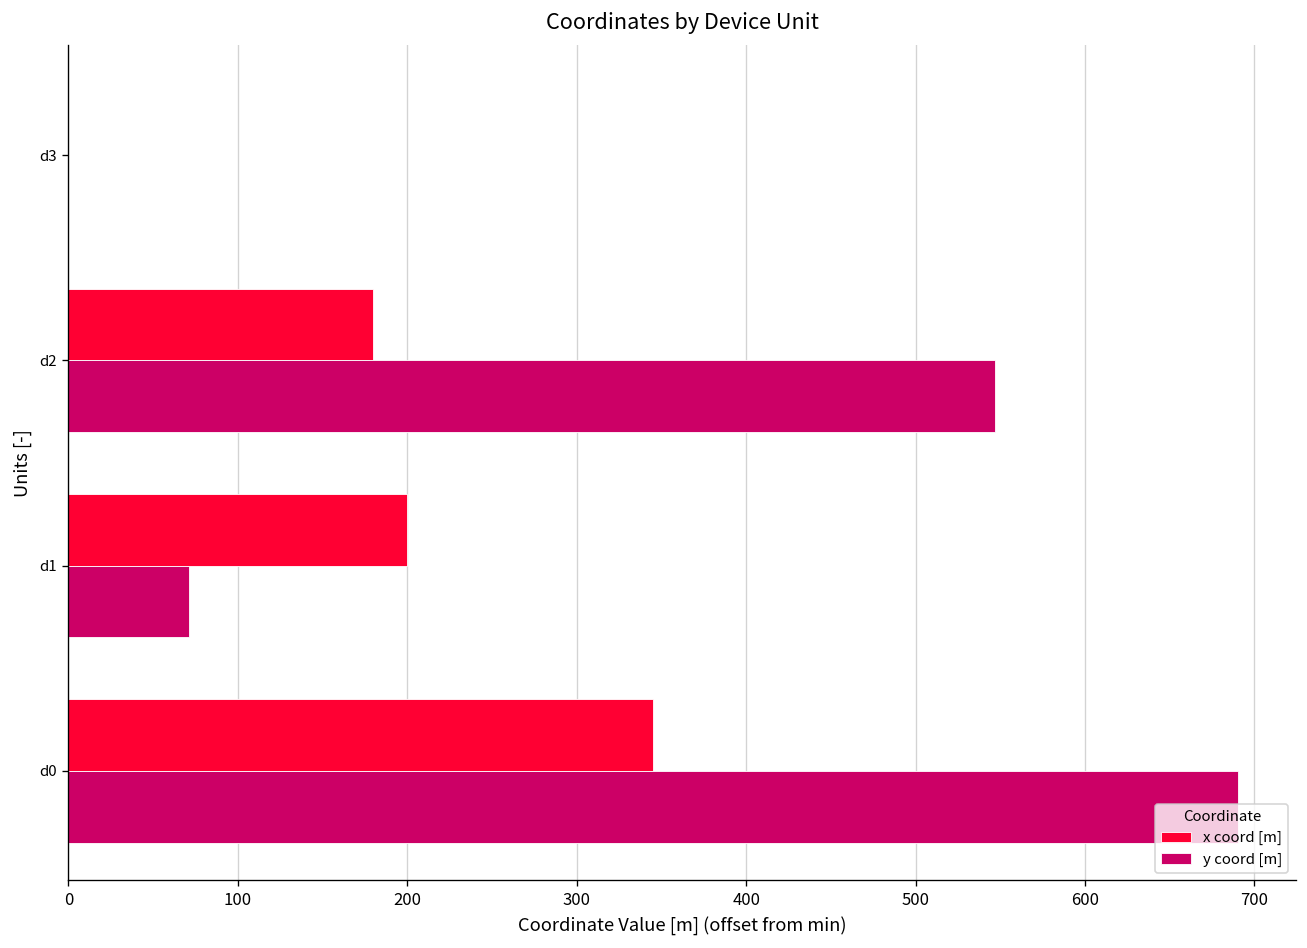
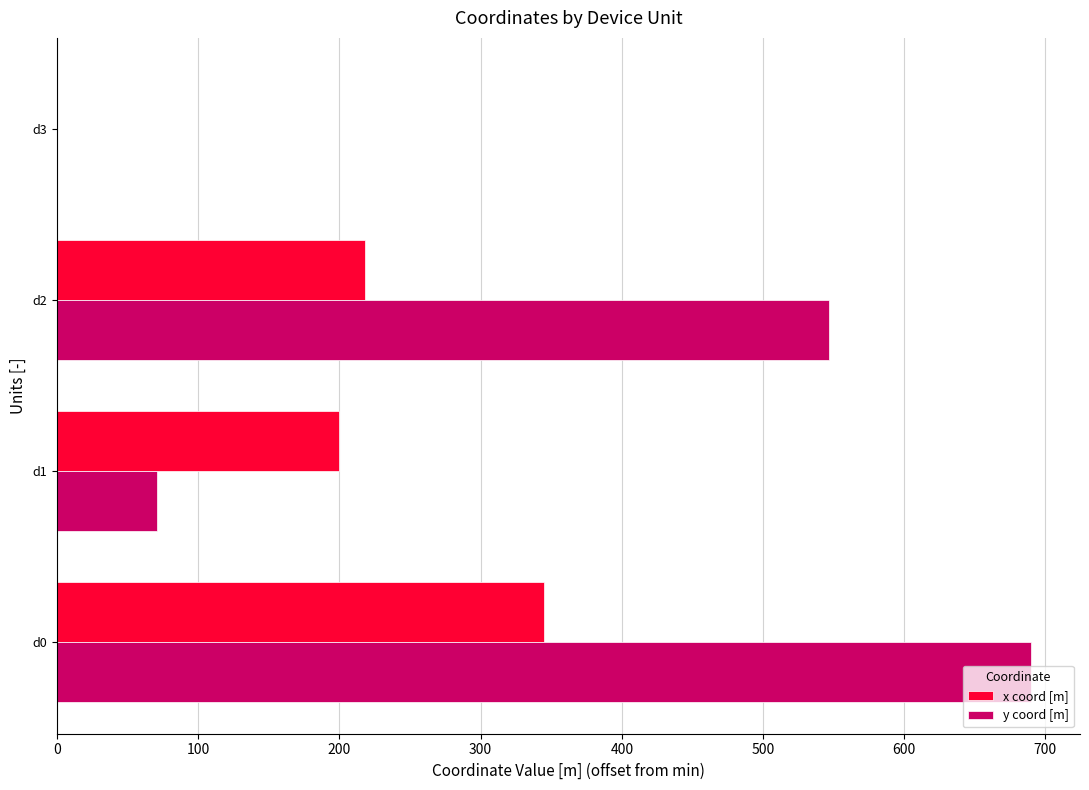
x coord [m], d2: 180 -> 218
